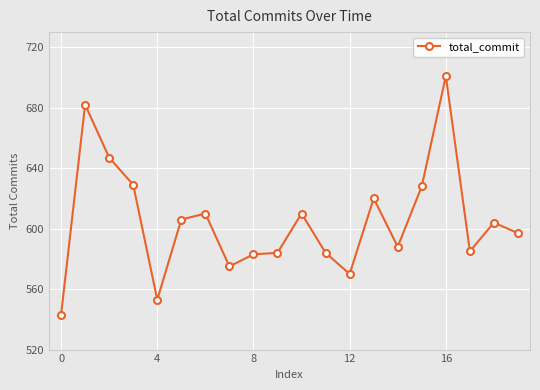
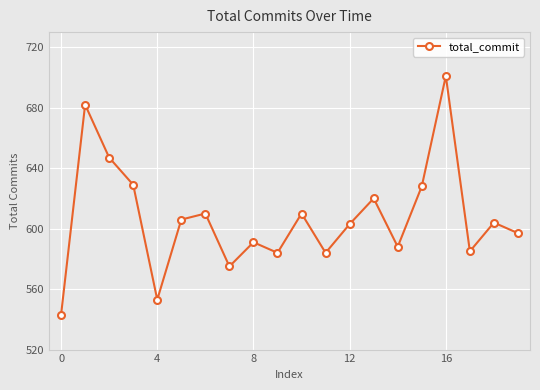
8: 583 -> 591
12: 570 -> 603
